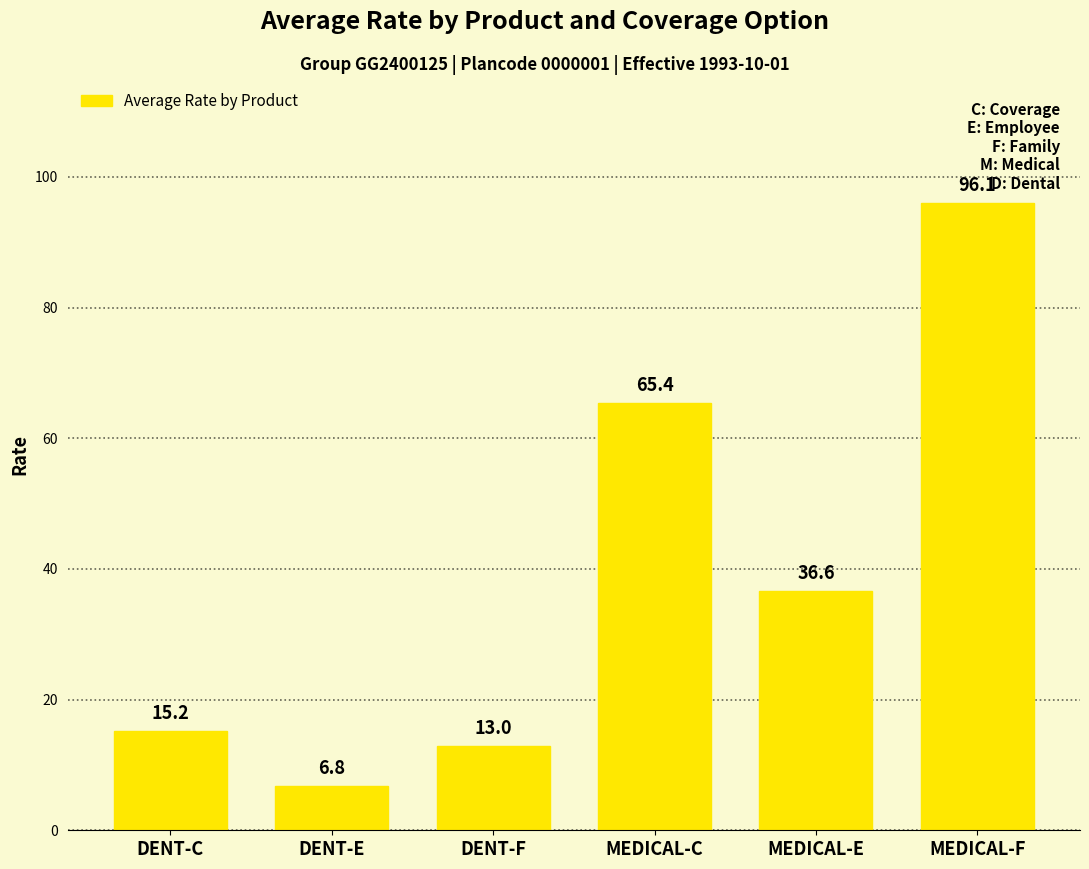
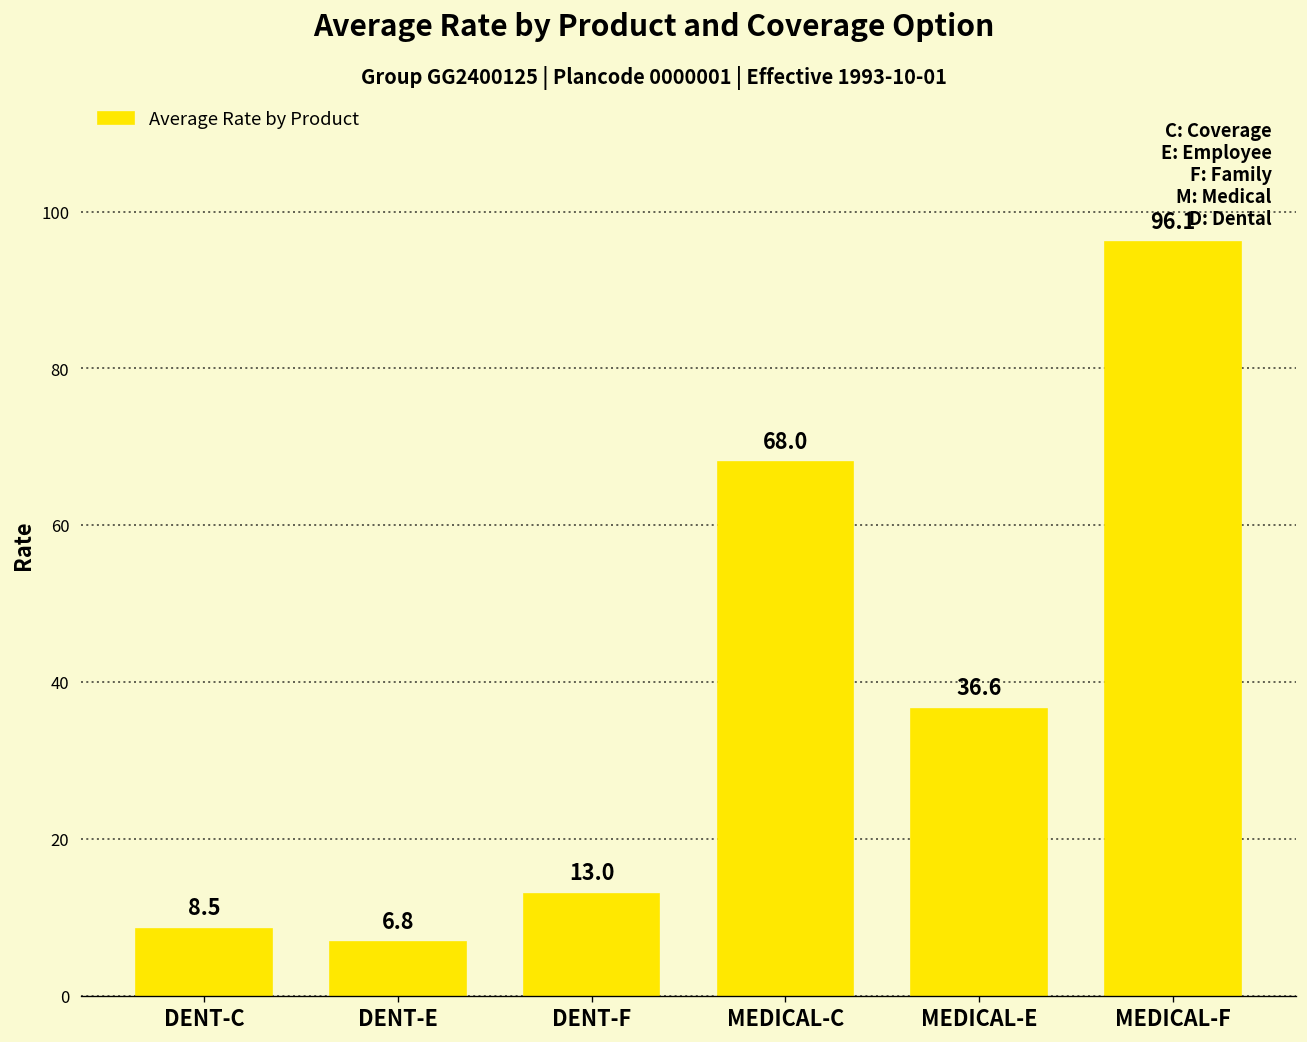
DENT-C: 15.2 -> 8.5
MEDICAL-C: 65.4 -> 68.0
